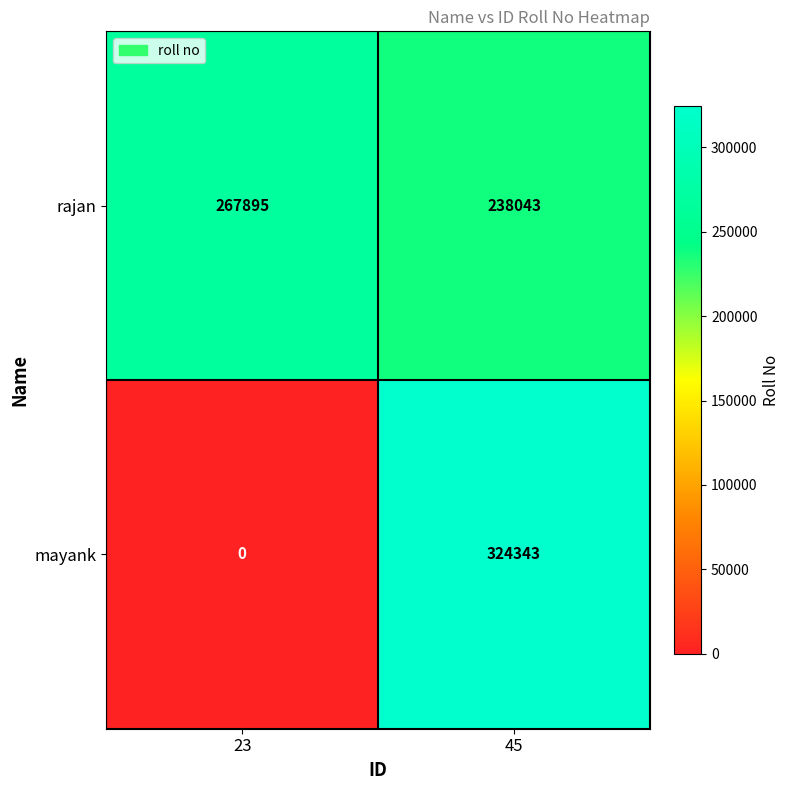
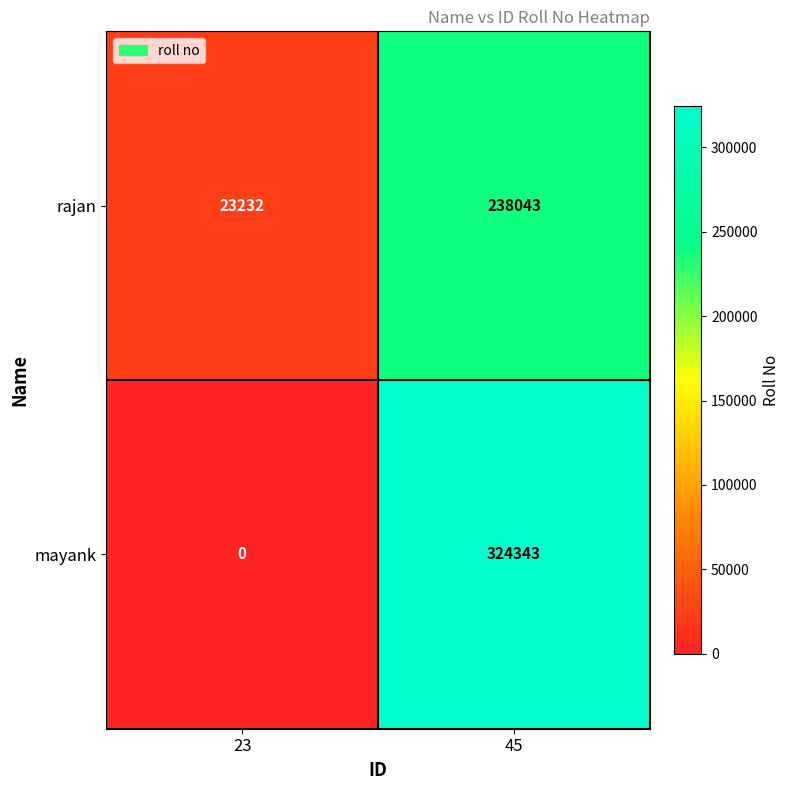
rajan, 23: 267895 -> 23232
